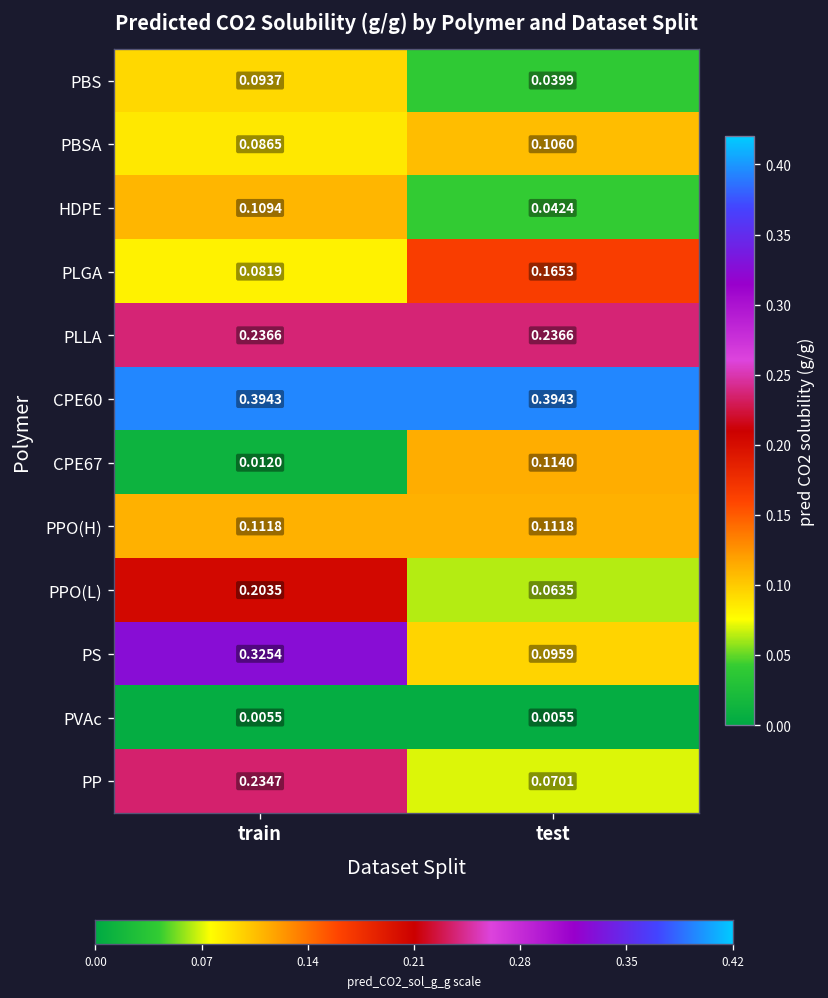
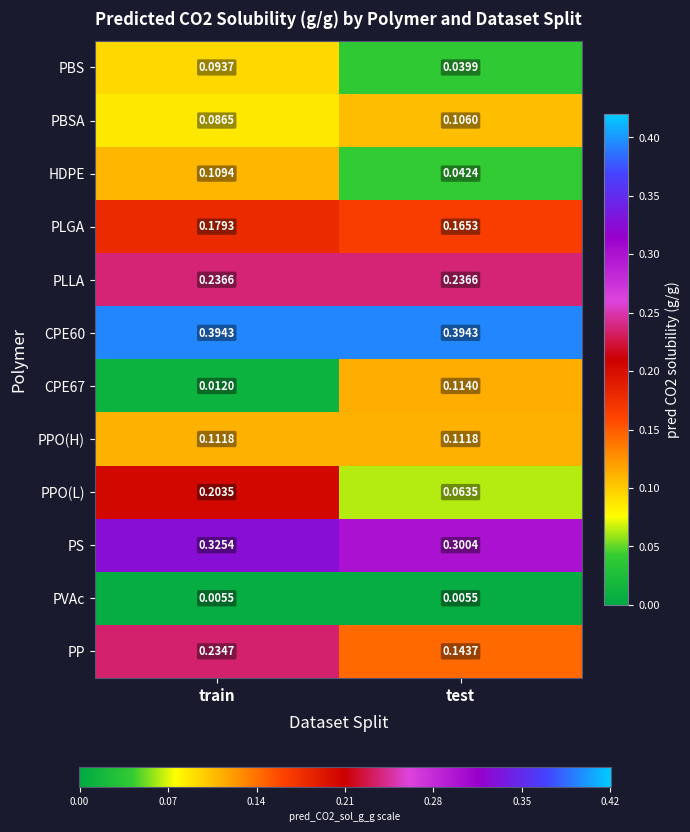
PLGA, train: 0.0819 -> 0.1793
PS, test: 0.0959 -> 0.3004
PP, test: 0.0701 -> 0.1437
